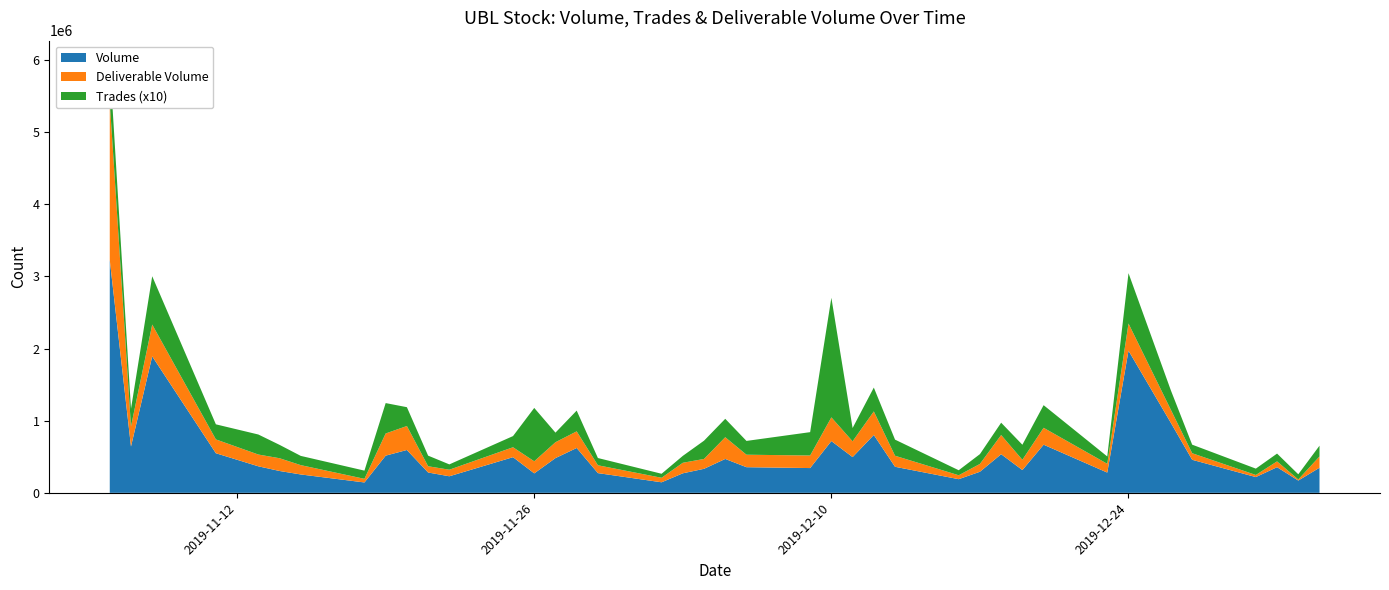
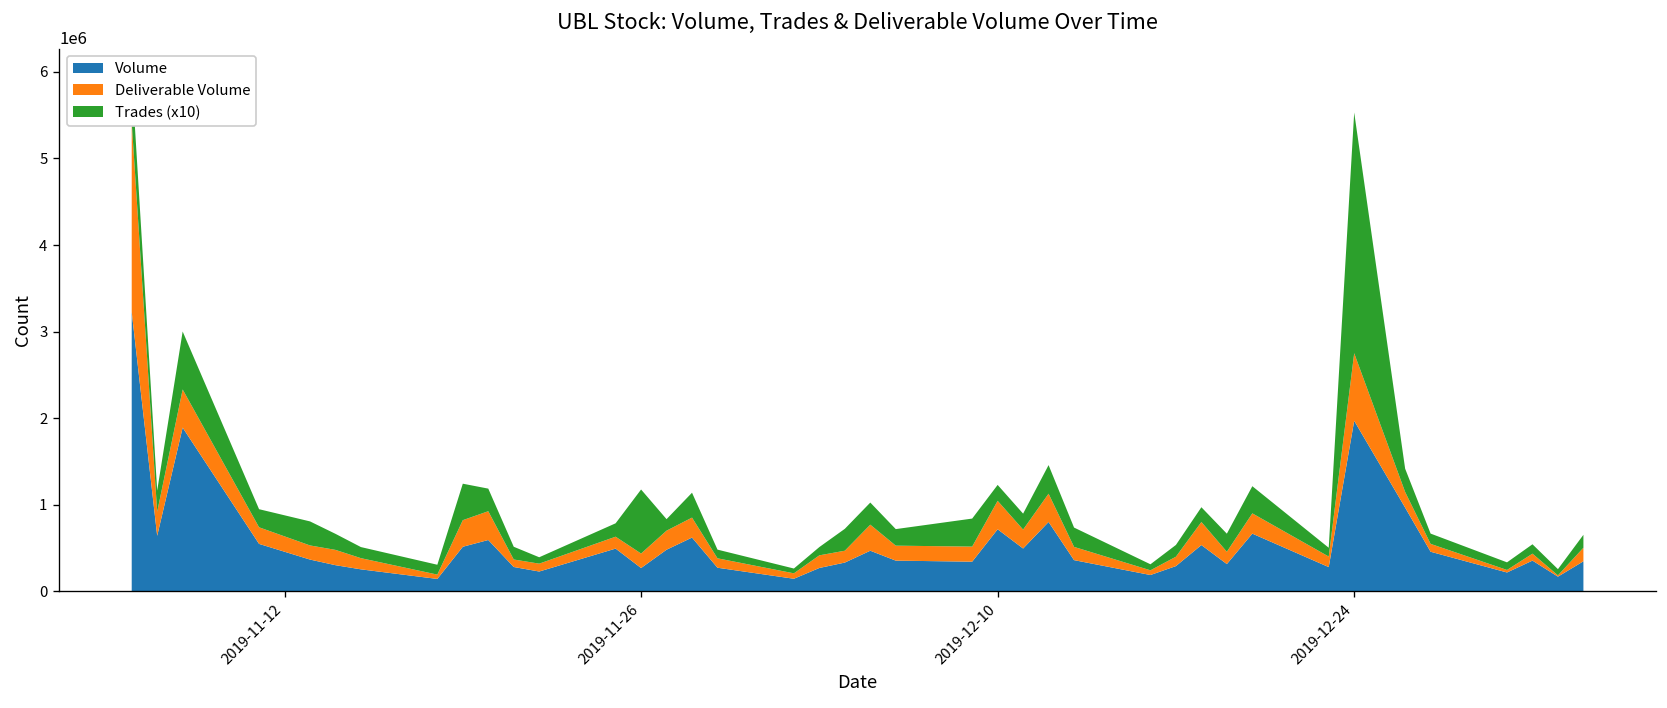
Trades (x10), 2019-12-10: 1700000 -> 200000
Deliverable Volume, 2019-12-24: 400000 -> 800000
Trades (x10), 2019-12-24: 700000 -> 2800000
